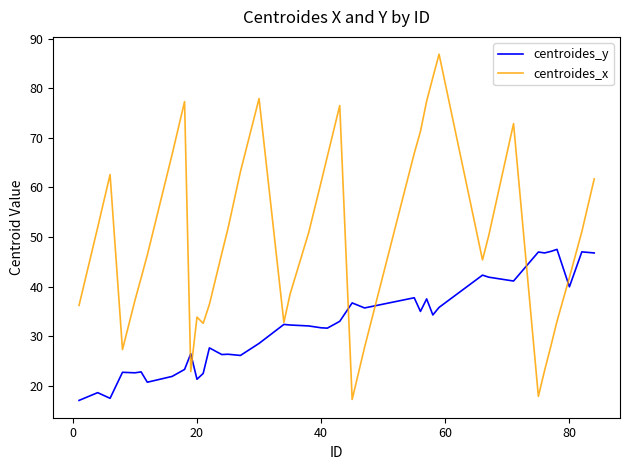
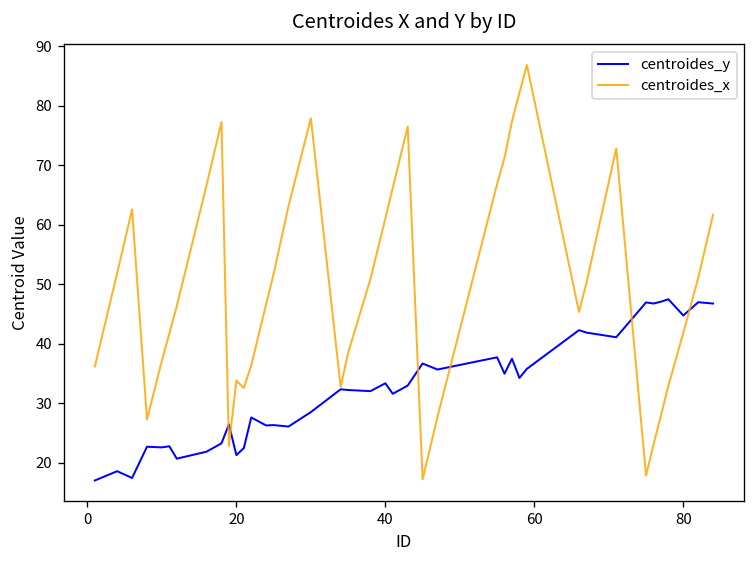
centroides_y, 40: 32 -> 33
centroides_y, 80: 40 -> 45
